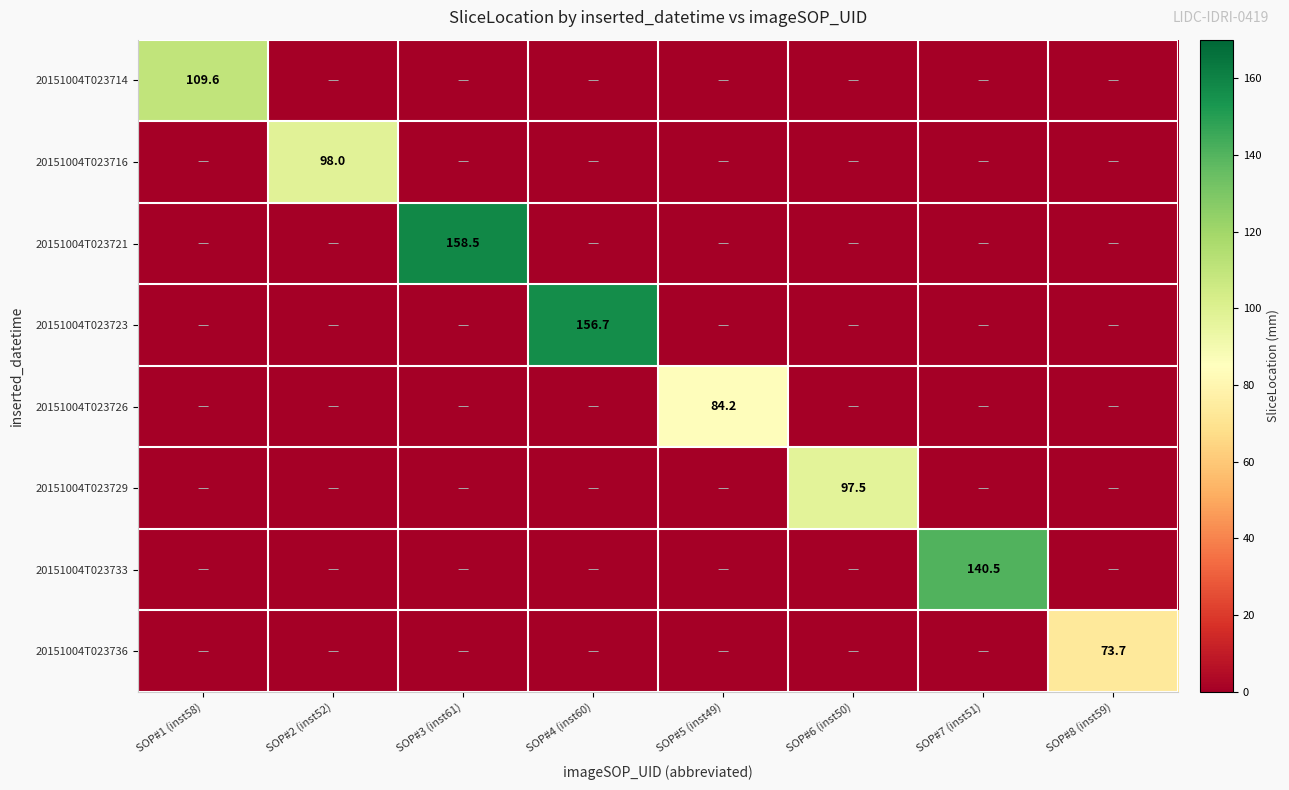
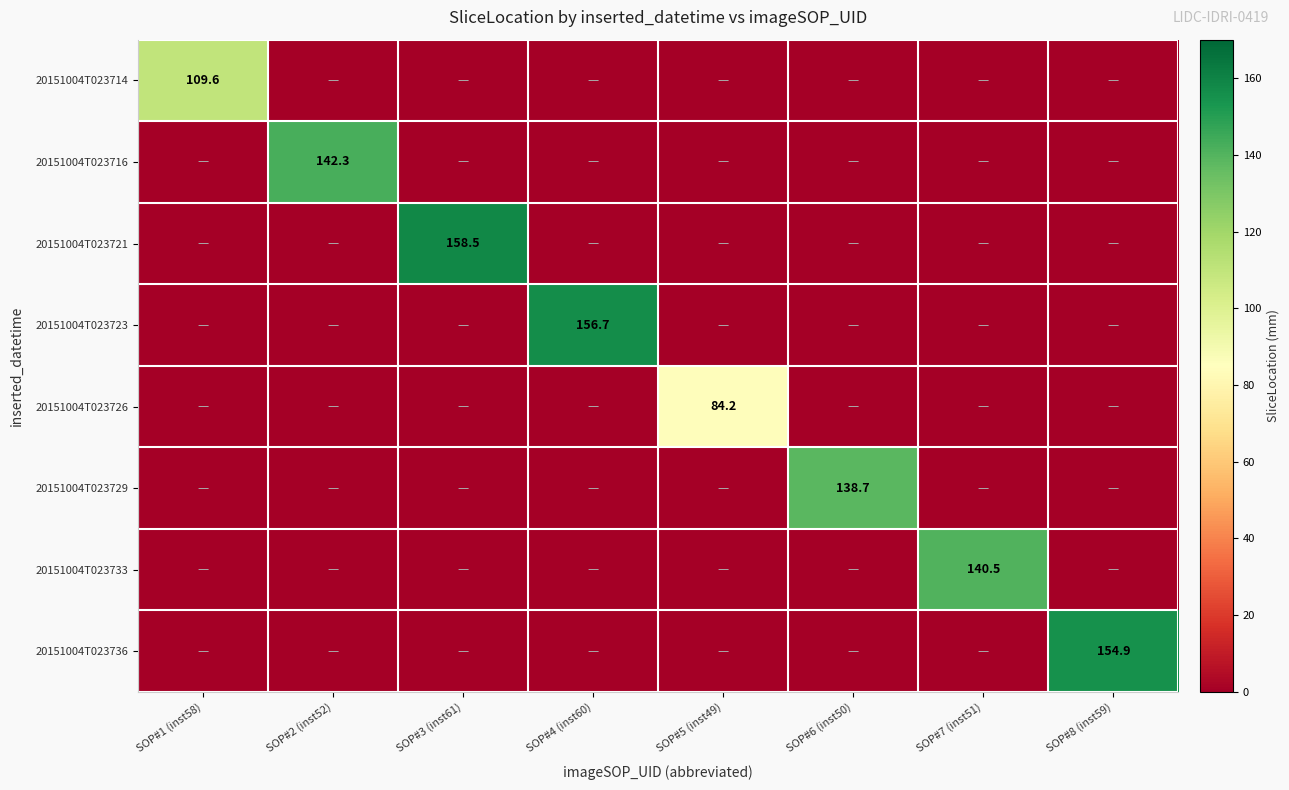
20151004T023716, SOP#2 (inst52): 98.0 -> 142.3
20151004T023729, SOP#6 (inst50): 97.5 -> 138.7
20151004T023736, SOP#8 (inst59): 73.7 -> 154.9
